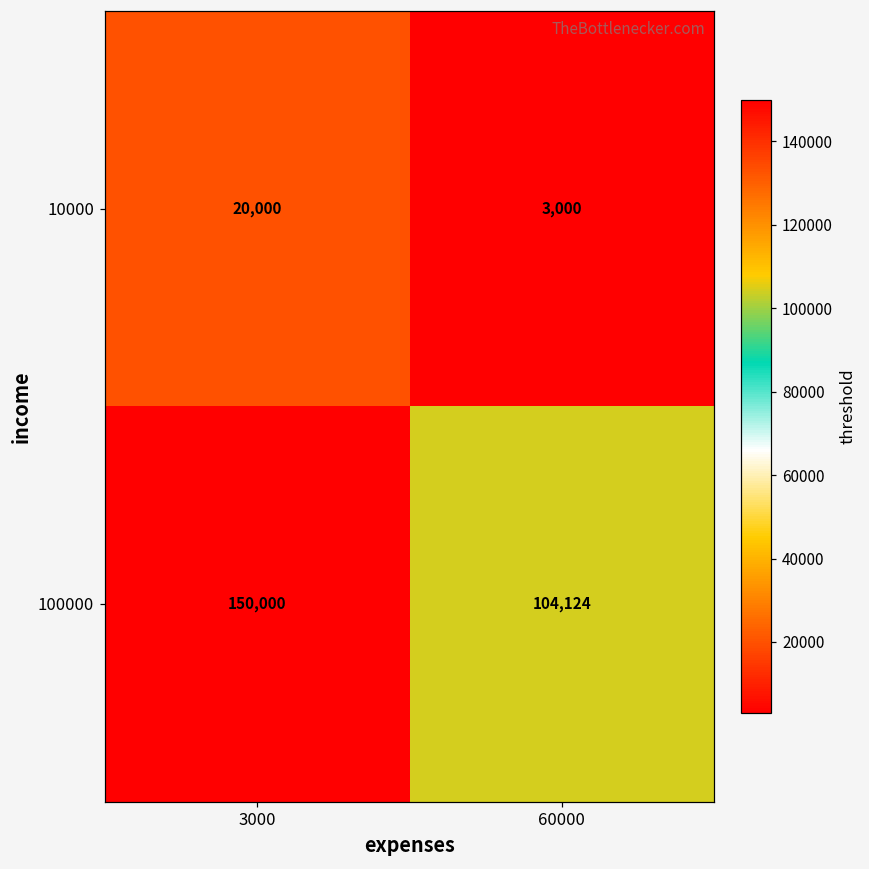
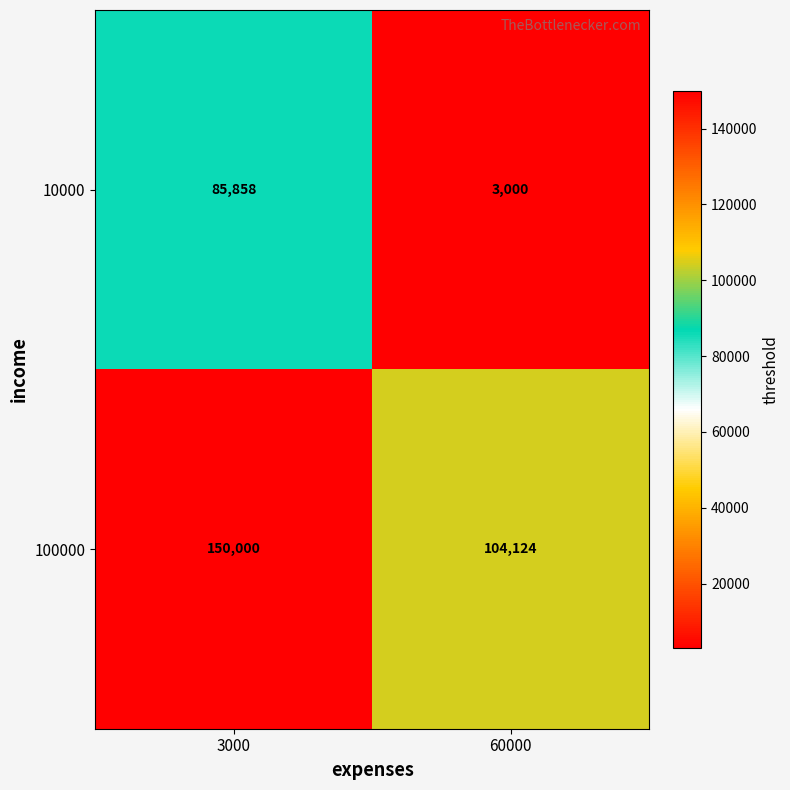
10000, 3000: 20,000 -> 85,858
